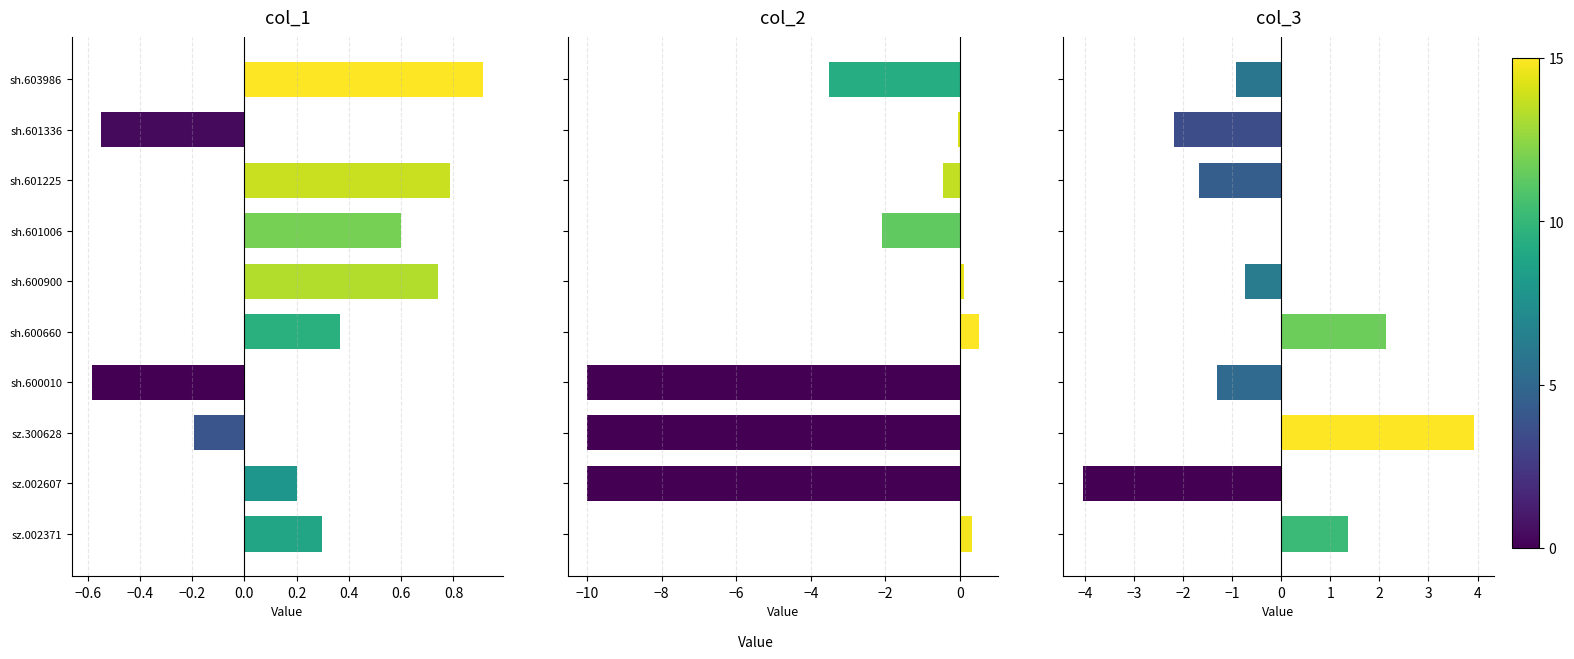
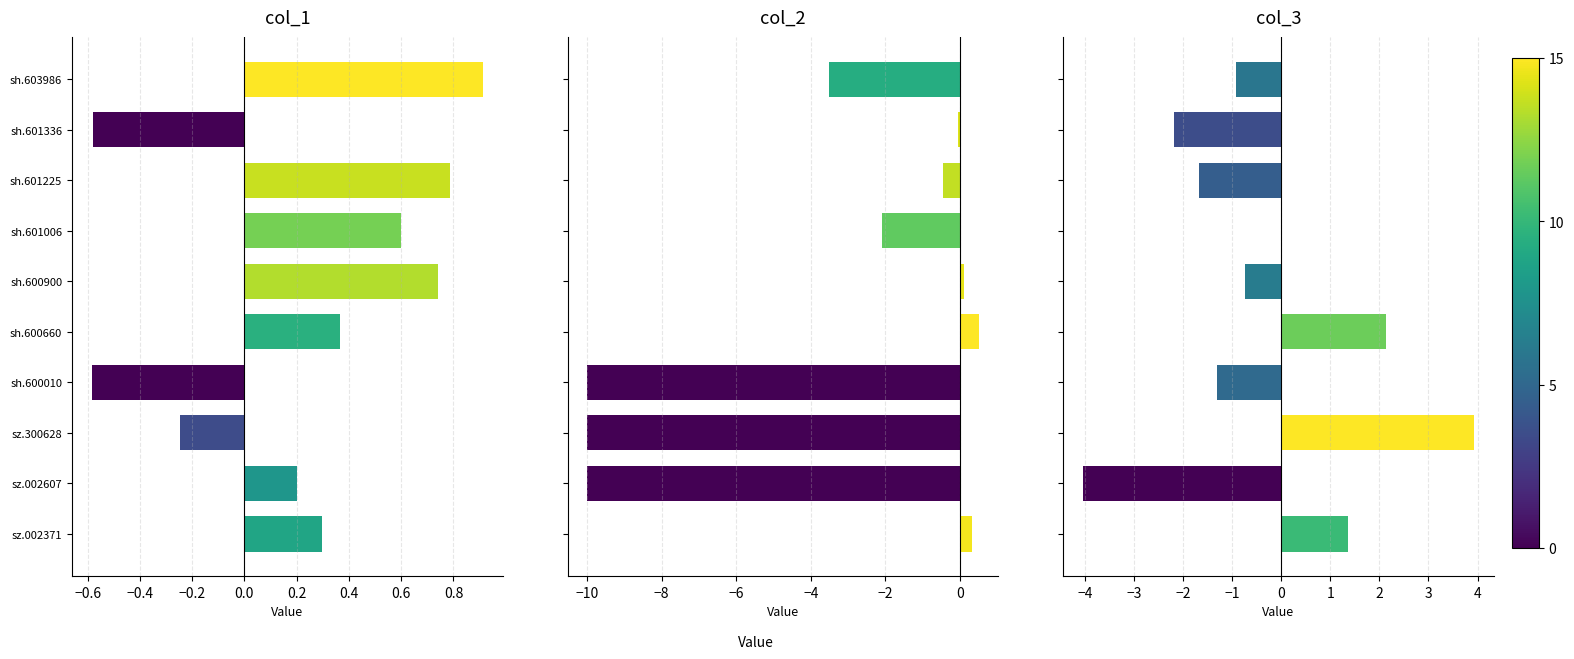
col_1, sh.601336: -0.55 -> -0.58
col_1, sz.300628: -0.19 -> -0.24
